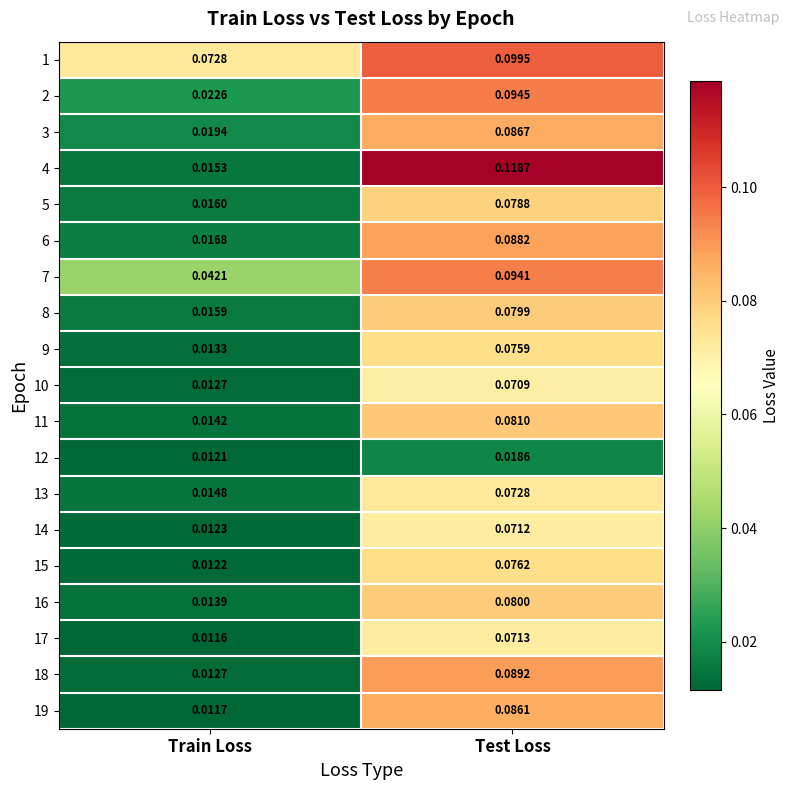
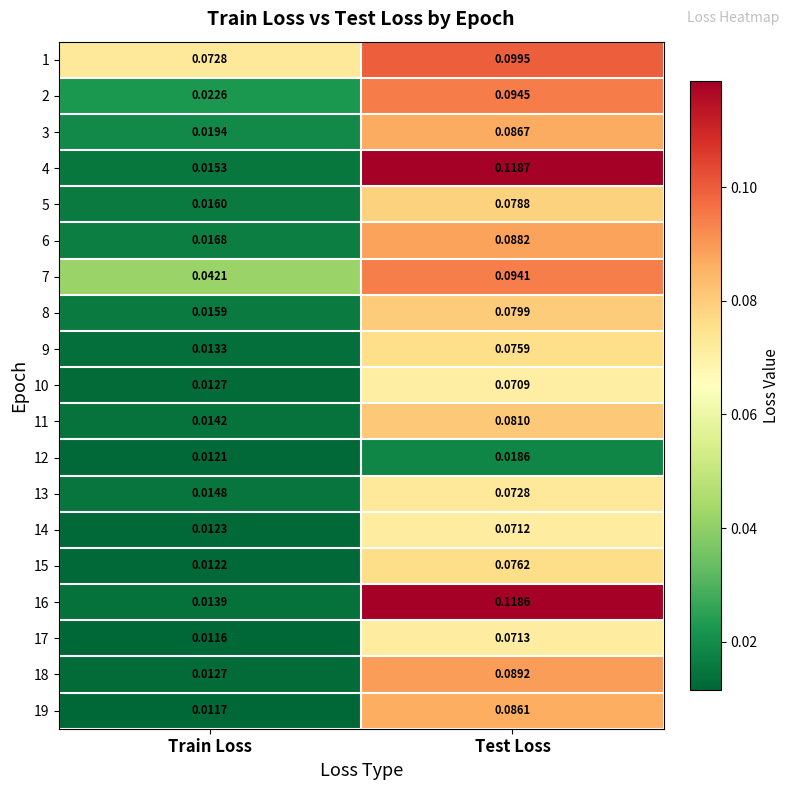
16, Test Loss: 0.0800 -> 0.1186
